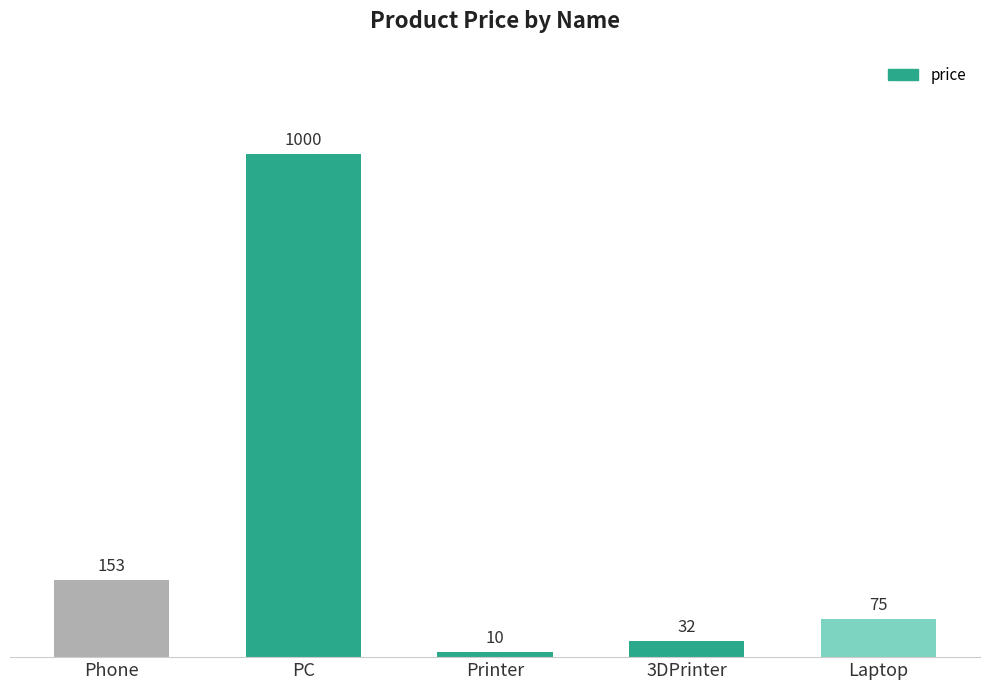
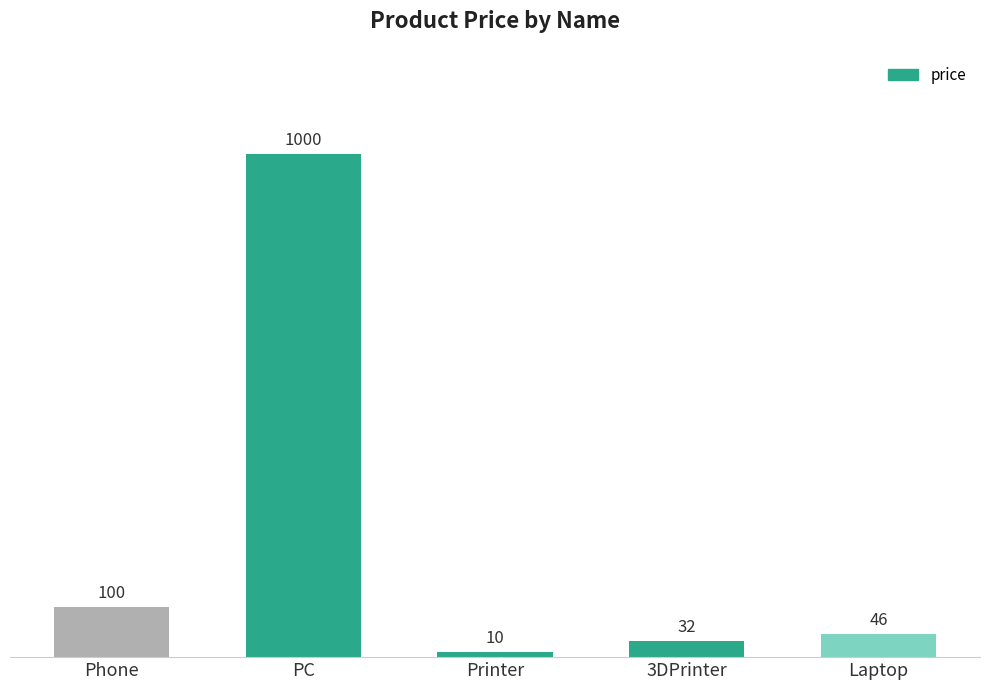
Phone: 153 -> 100
Laptop: 75 -> 46
